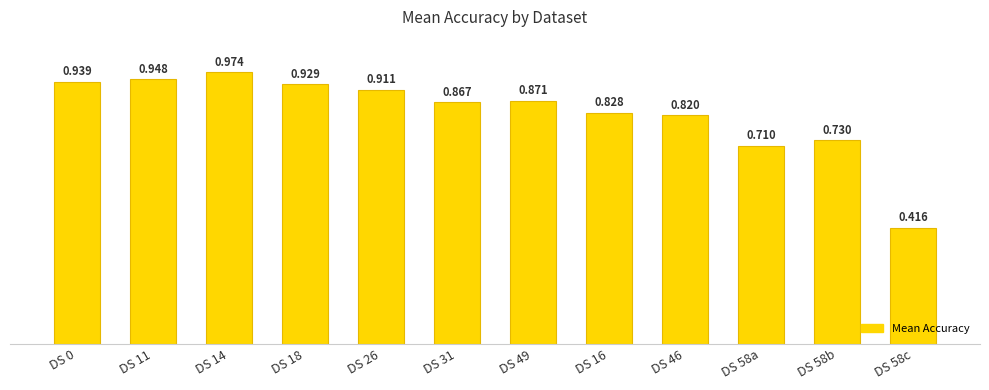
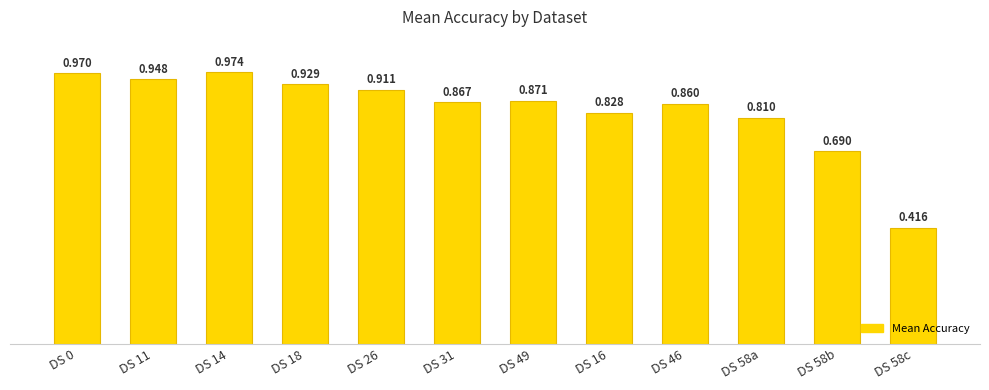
DS 0: 0.939 -> 0.970
DS 46: 0.820 -> 0.860
DS 58a: 0.710 -> 0.810
DS 58b: 0.730 -> 0.690
